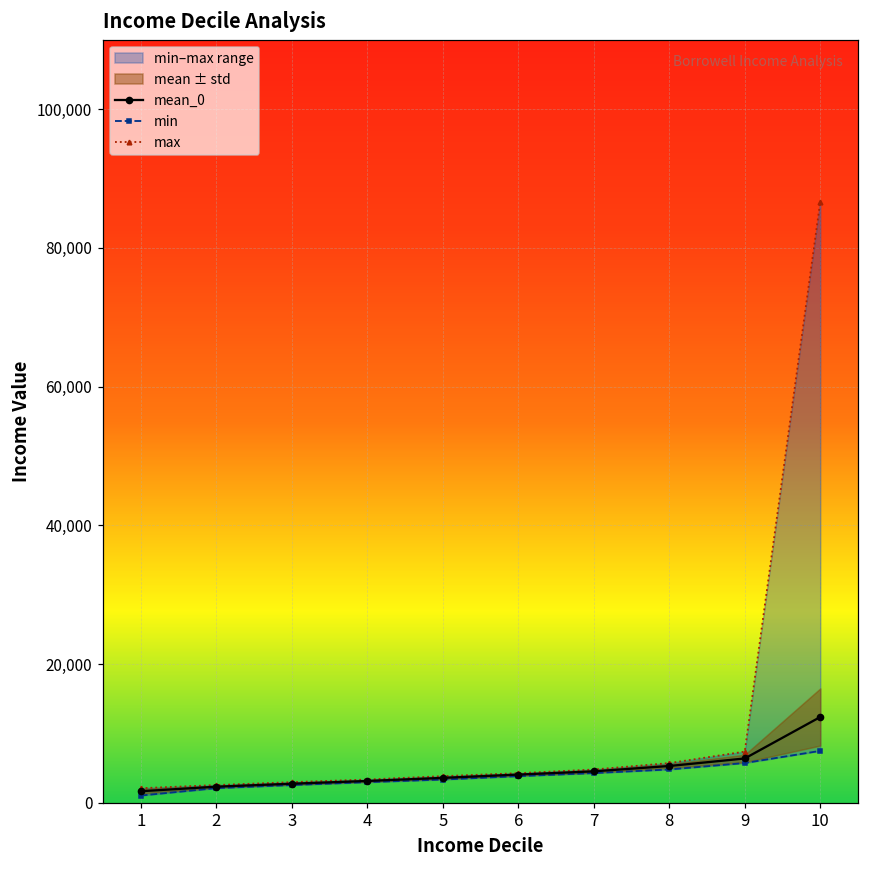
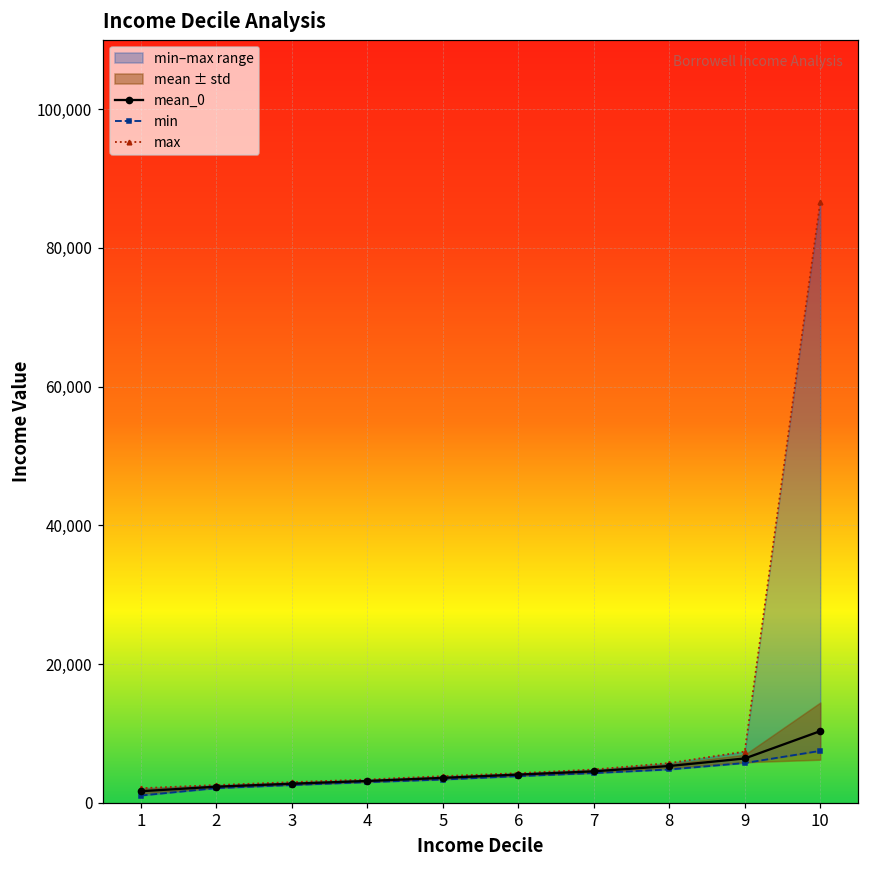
mean_0, 10: 12,000 -> 10,000
